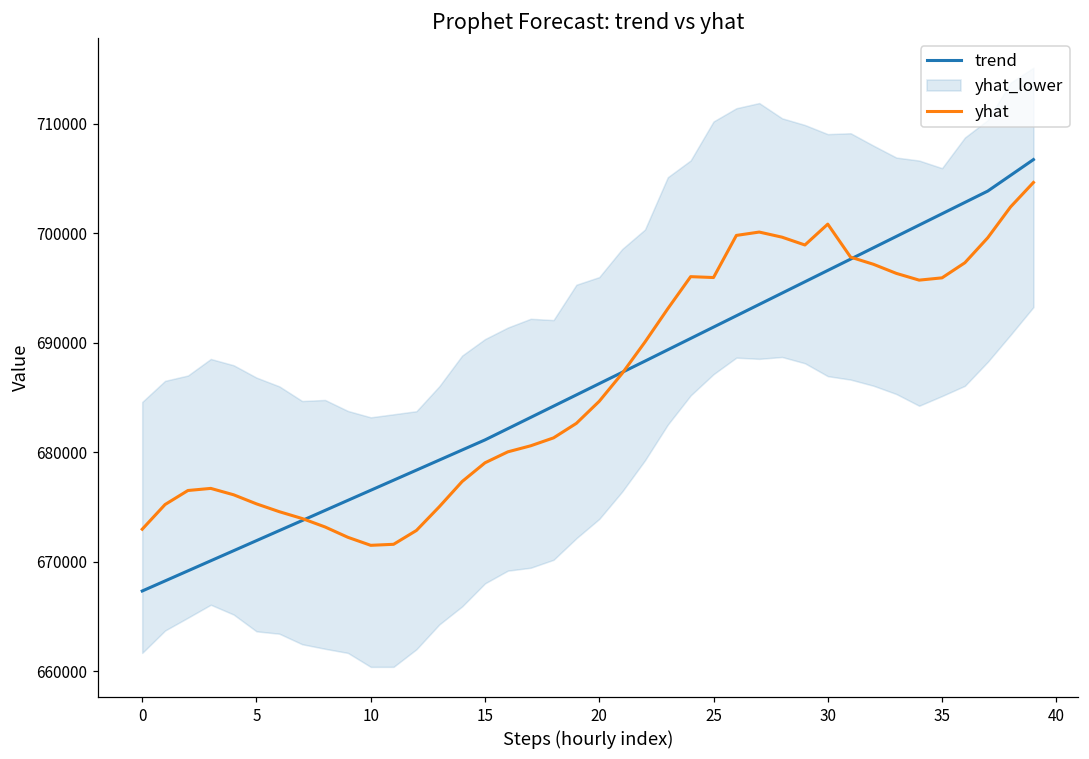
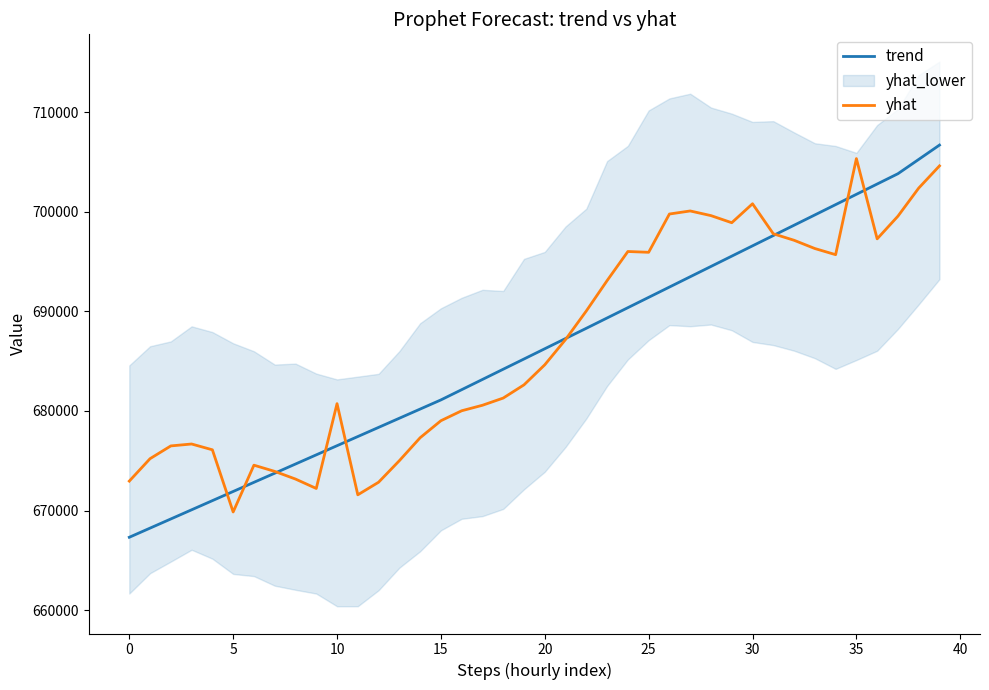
yhat, 5: 675000 -> 670000
yhat, 10: 671000 -> 681000
yhat, 35: 696000 -> 705000
